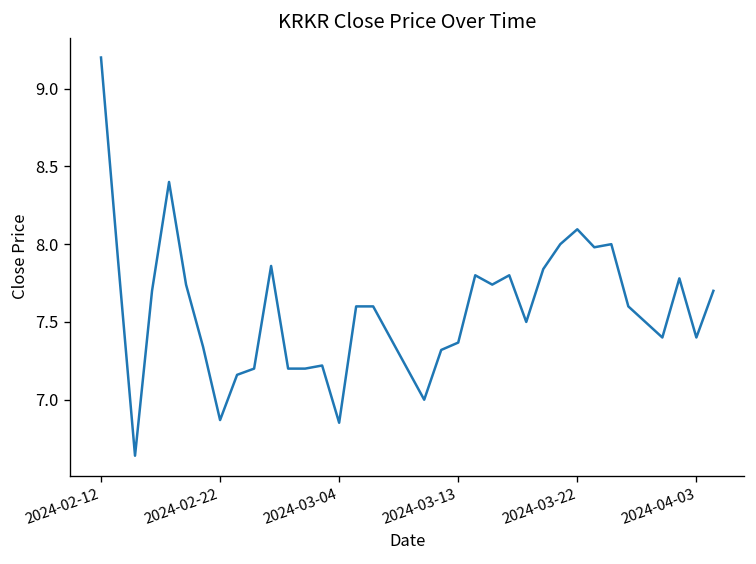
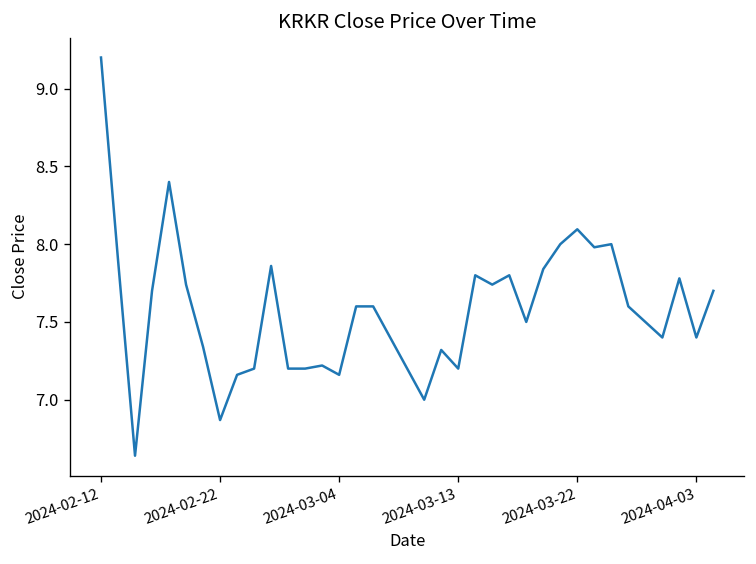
2024-03-04: 6.85 -> 7.16
2024-03-13: 7.37 -> 7.20
